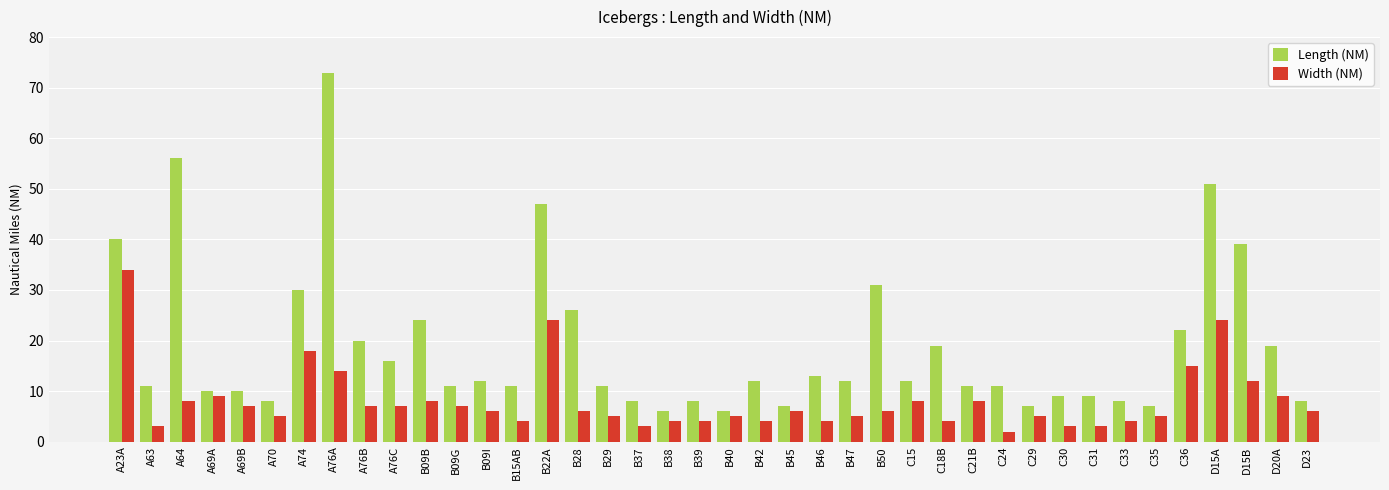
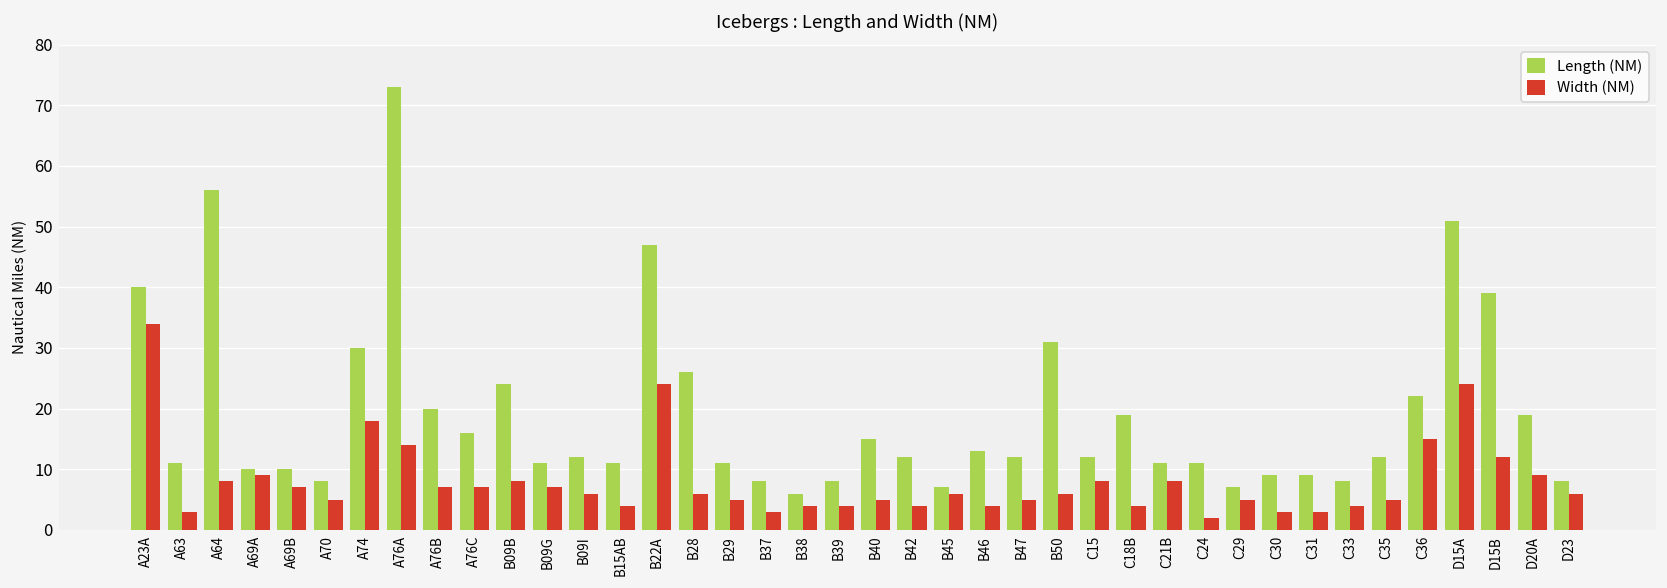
Length (NM), B40: 6 -> 15
Length (NM), C35: 7 -> 12
